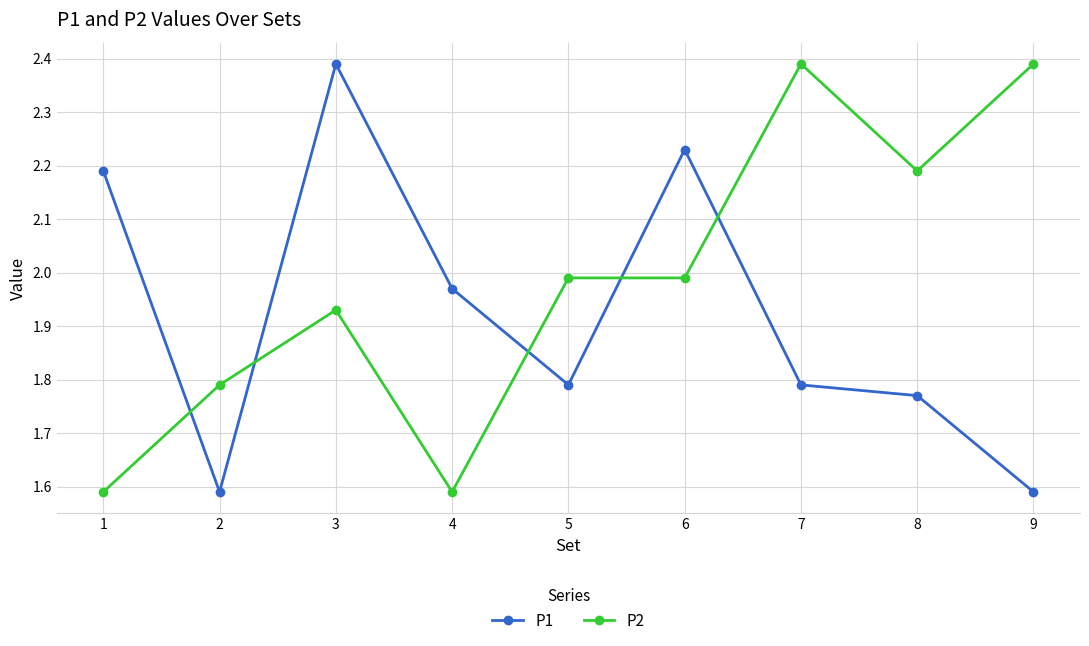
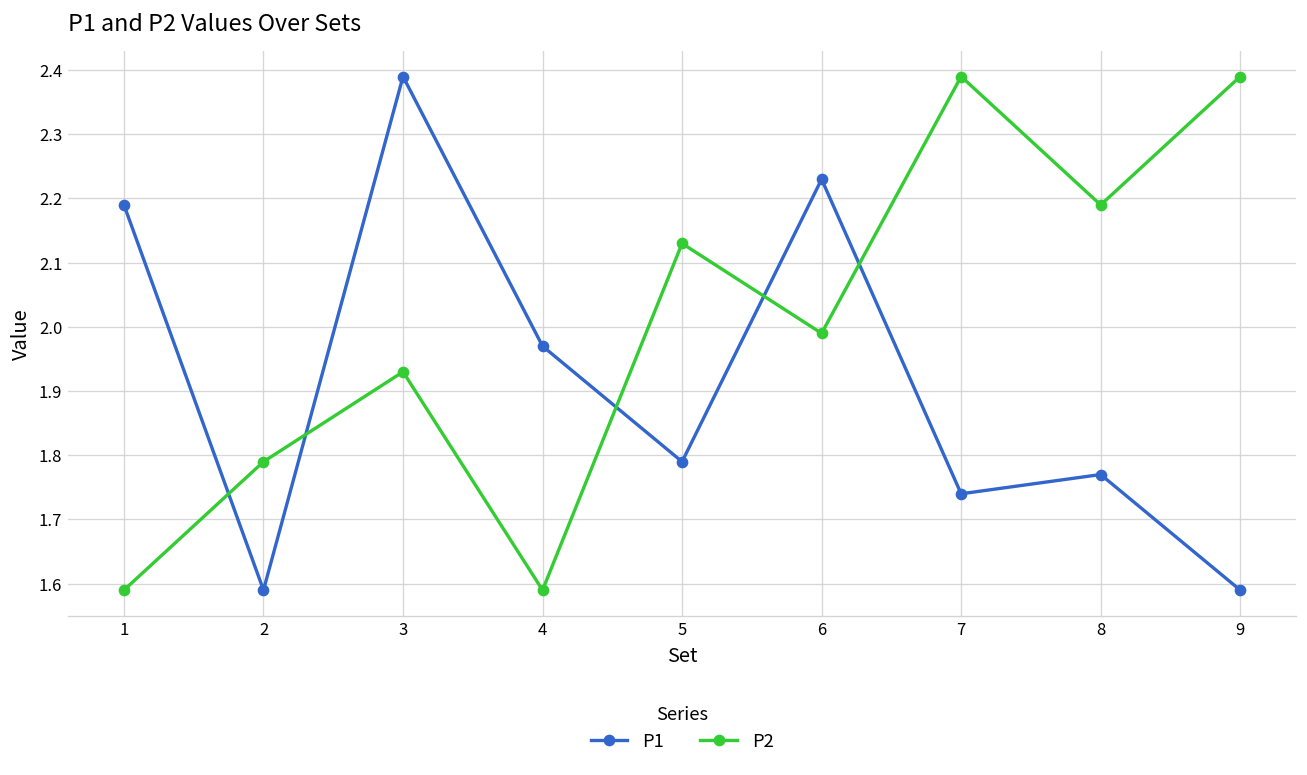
P2, 5: 1.99 -> 2.13
P1, 7: 1.79 -> 1.74
